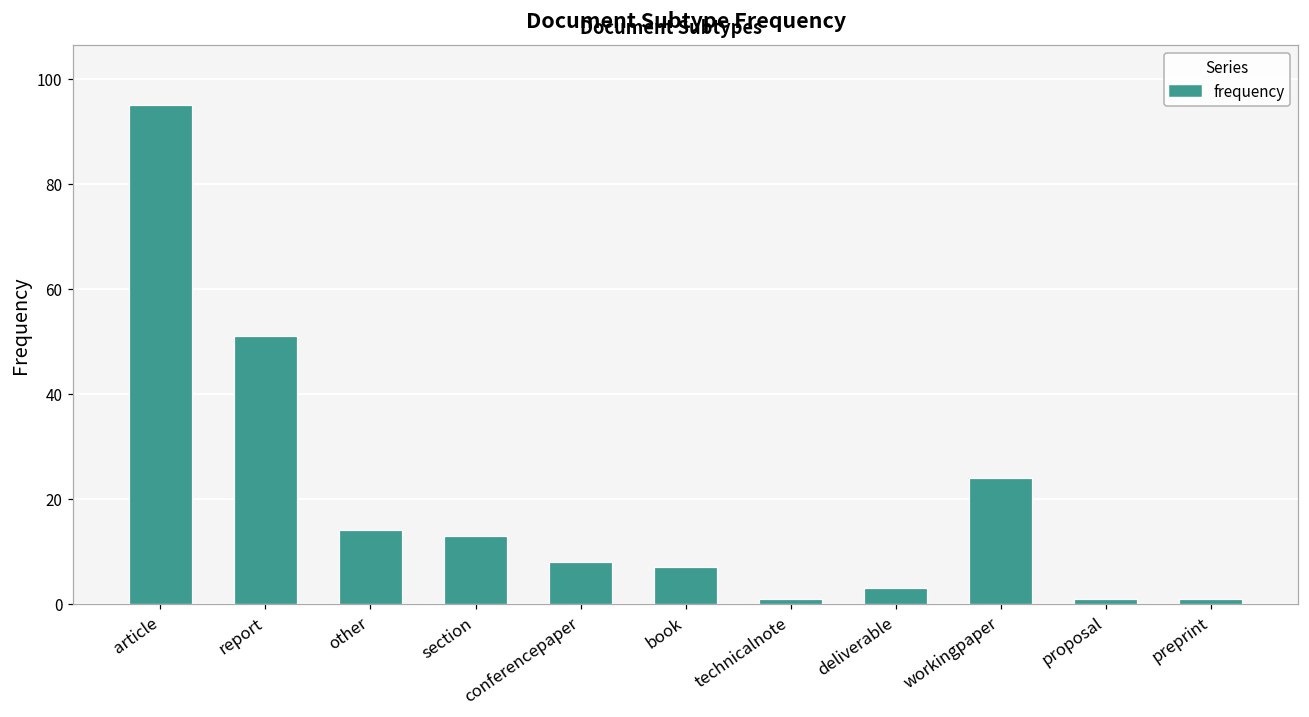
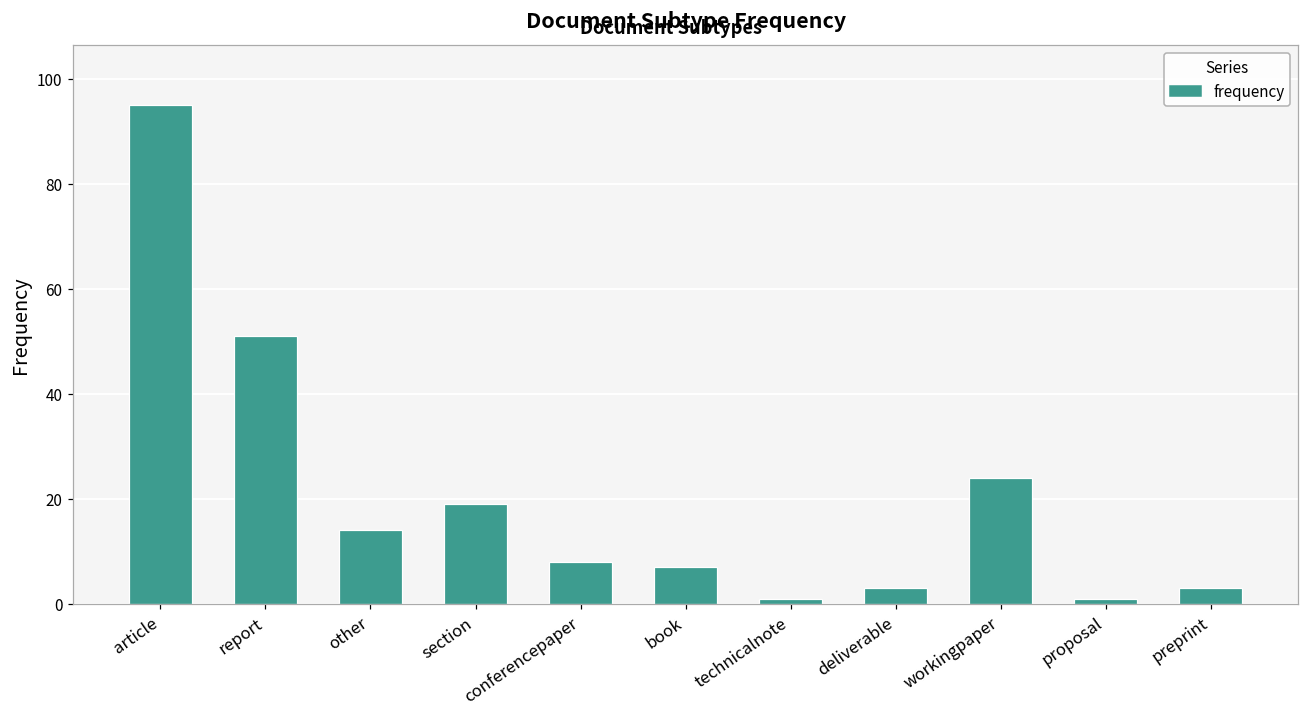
section: 13 -> 19
preprint: 1 -> 3
